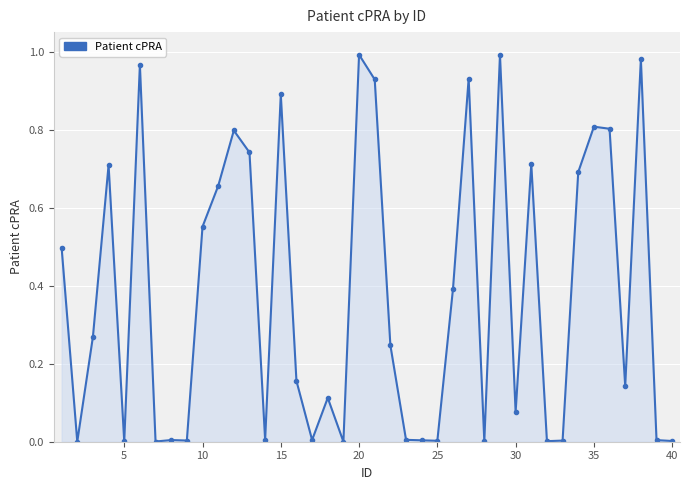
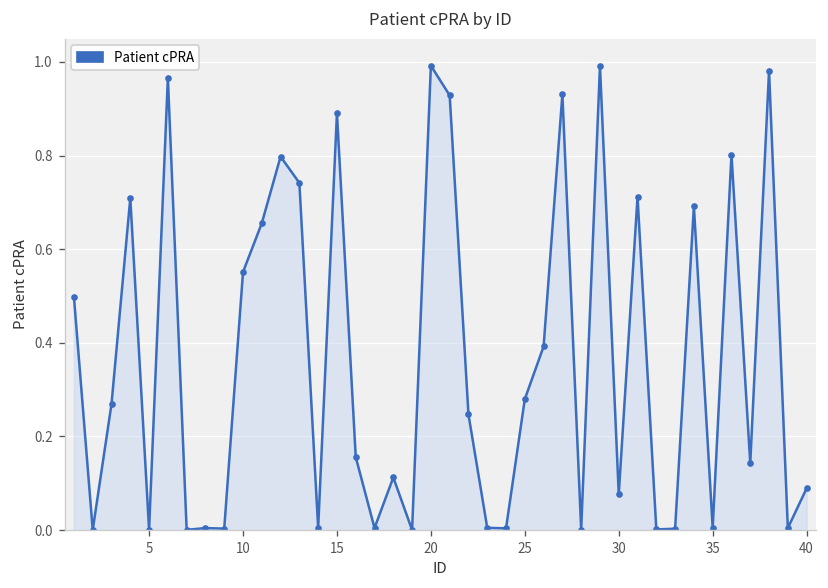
25: 0.00 -> 0.28
35: 0.81 -> 0.00
40: 0.00 -> 0.09
